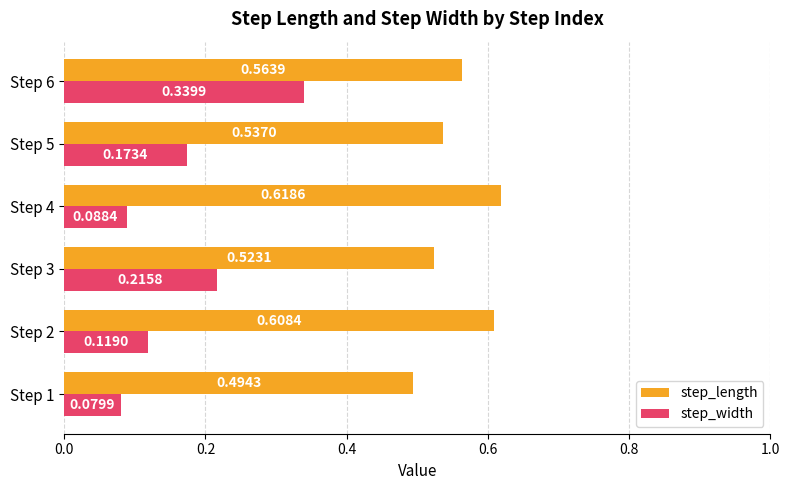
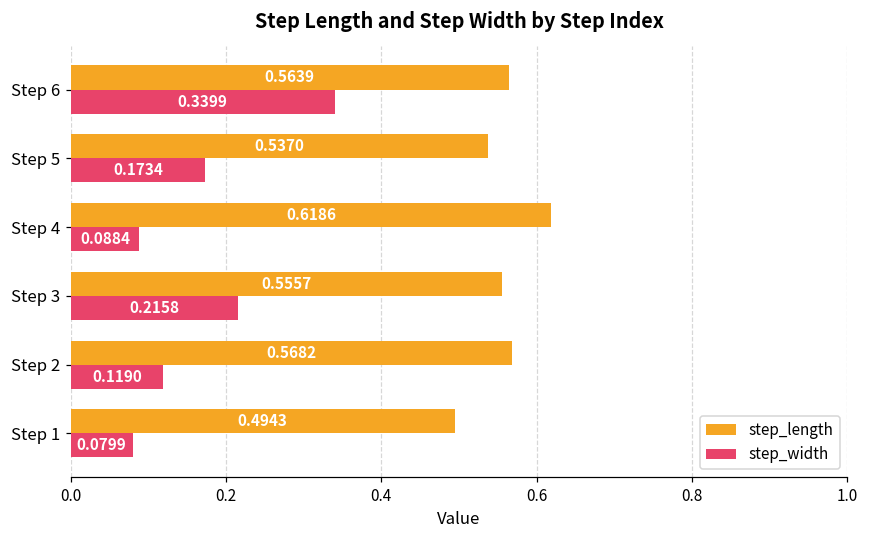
step_length, Step 3: 0.5231 -> 0.5557
step_length, Step 2: 0.6084 -> 0.5682
